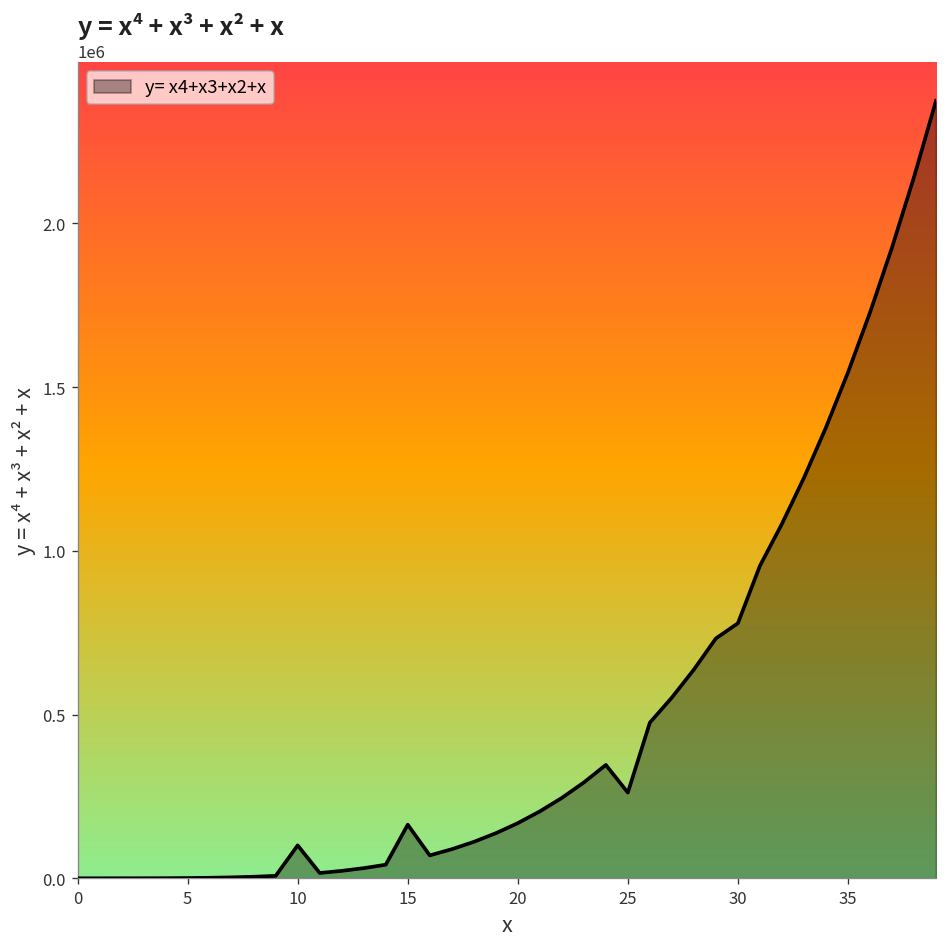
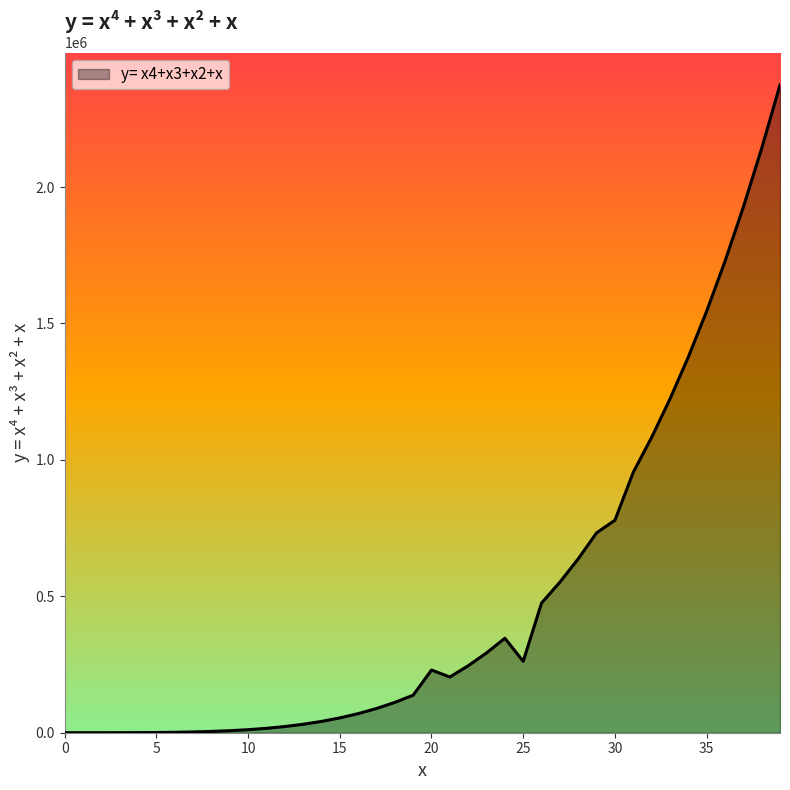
10: 100000 -> 10000
15: 160000 -> 50000
20: 170000 -> 230000
